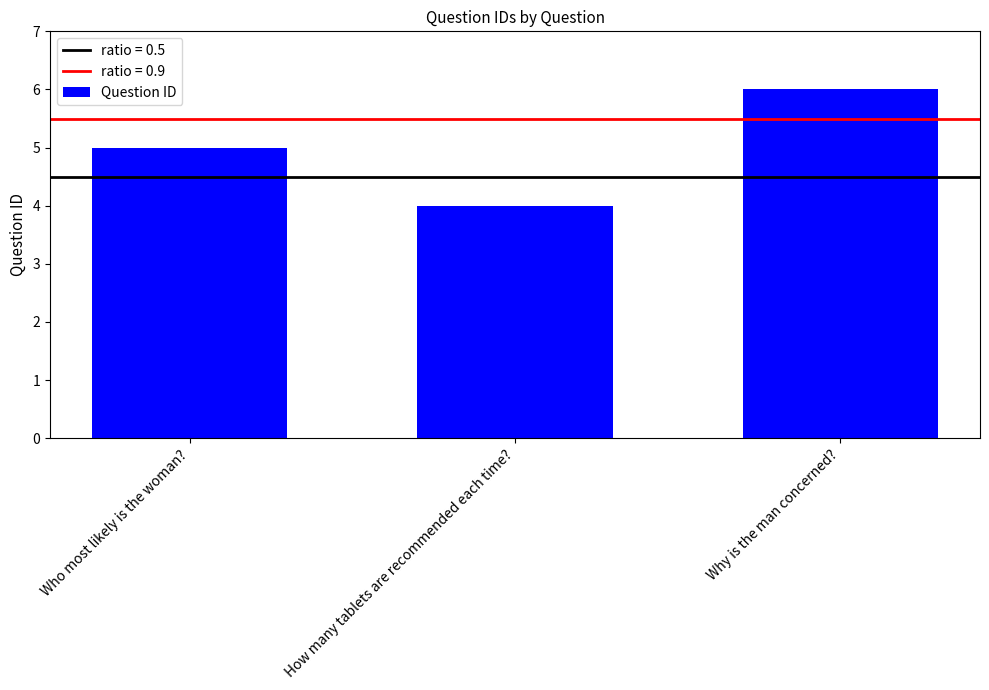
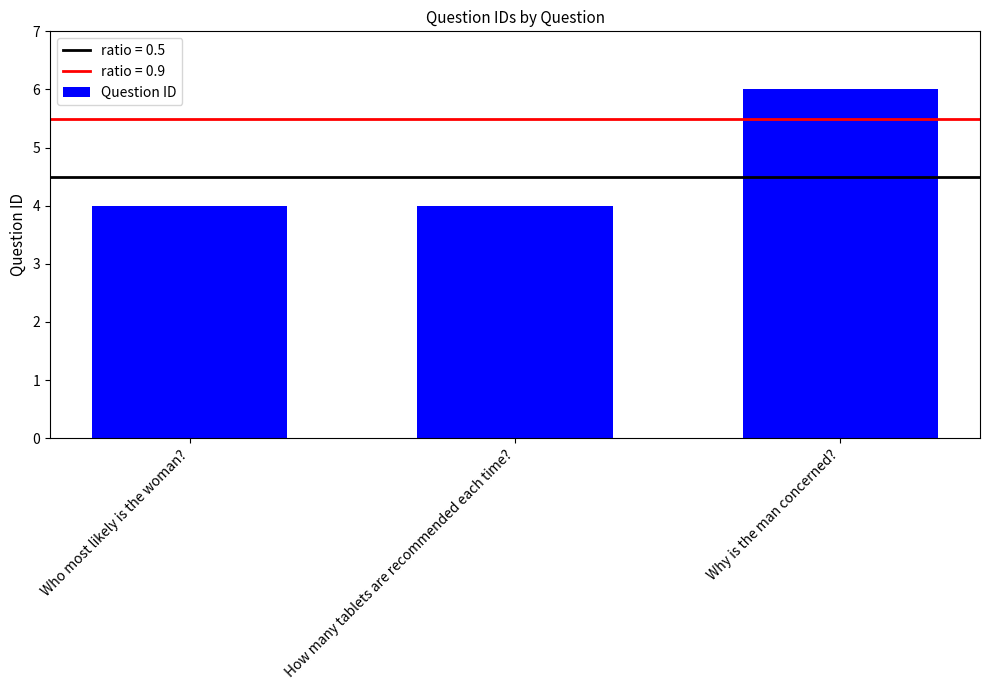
Who most likely is the woman?: 5 -> 4
